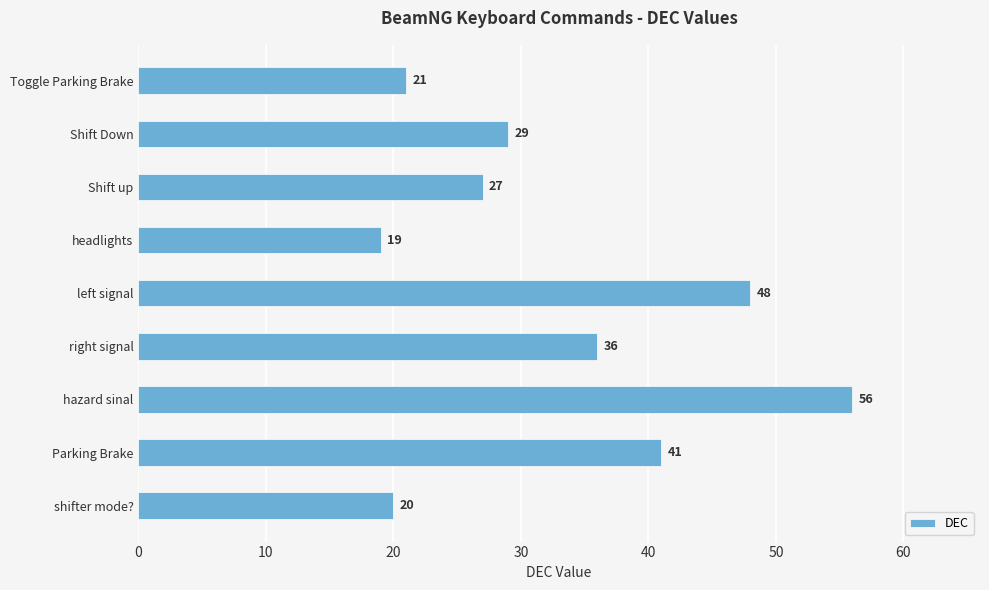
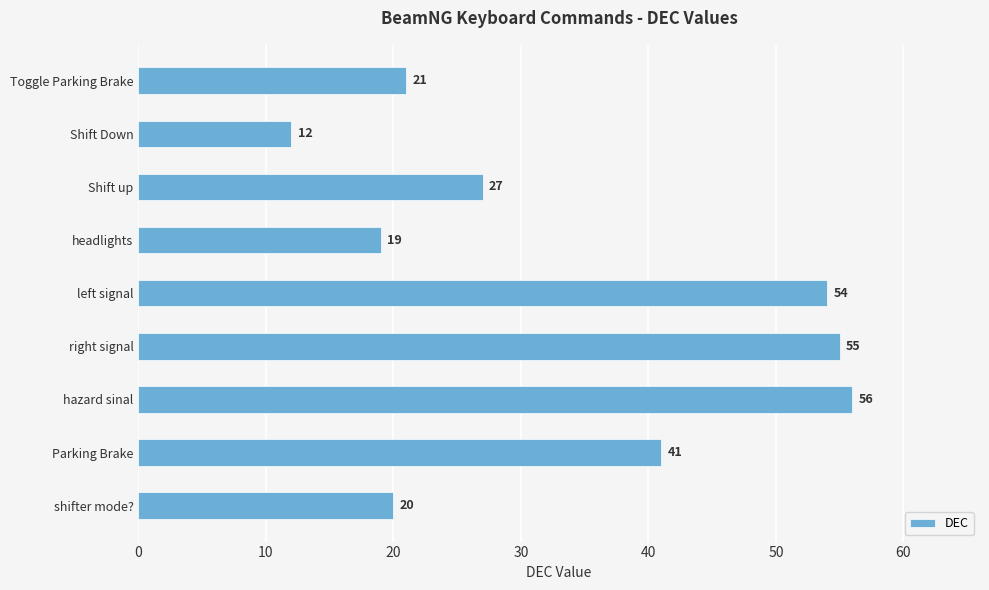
Shift Down: 29 -> 12
left signal: 48 -> 54
right signal: 36 -> 55
